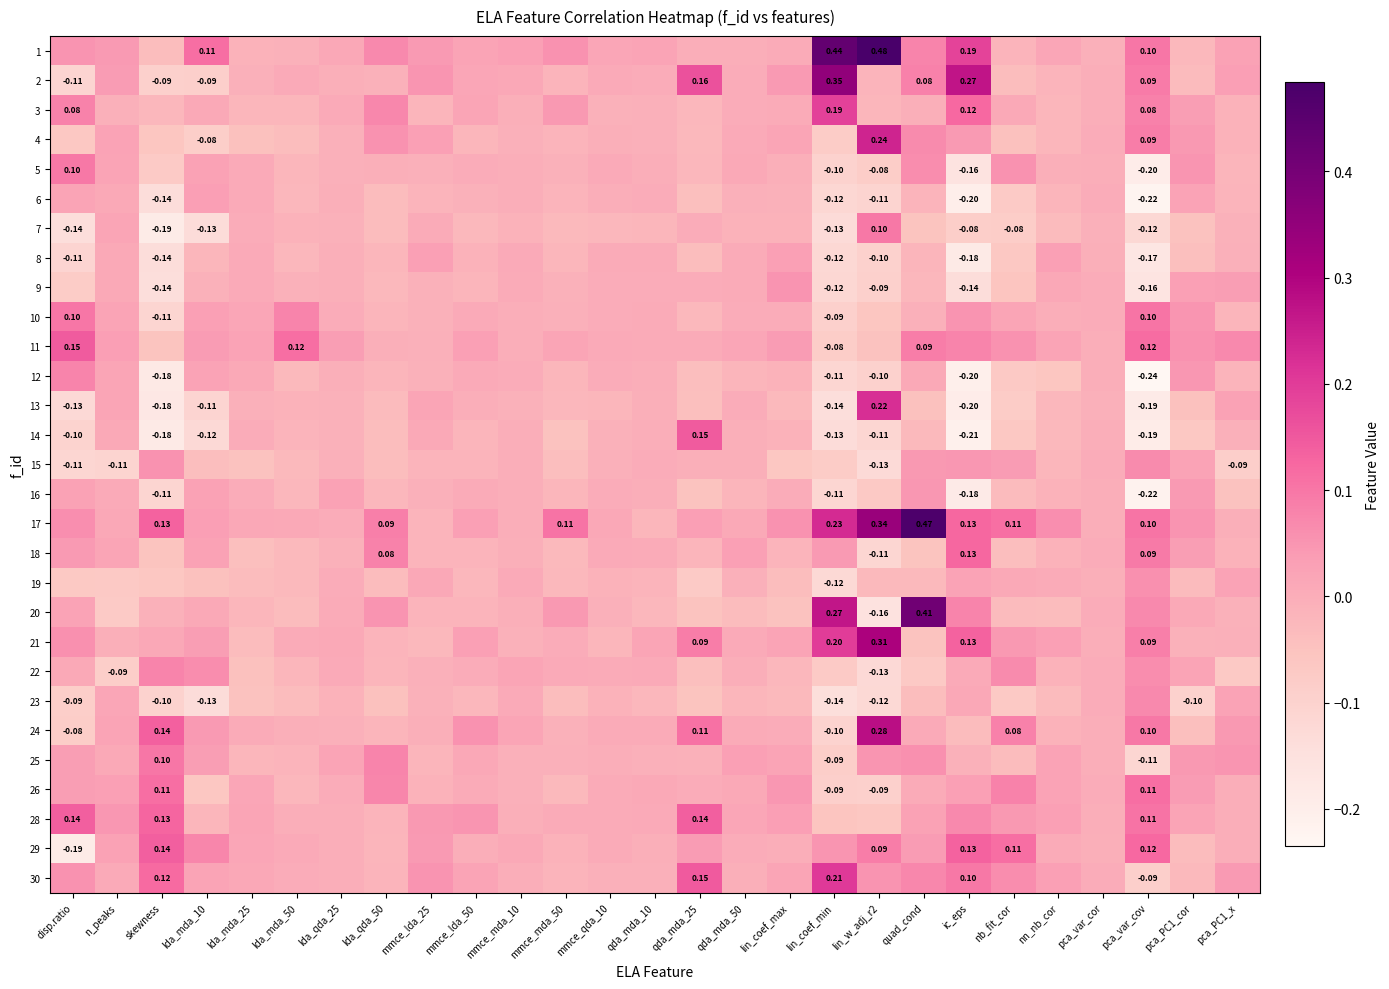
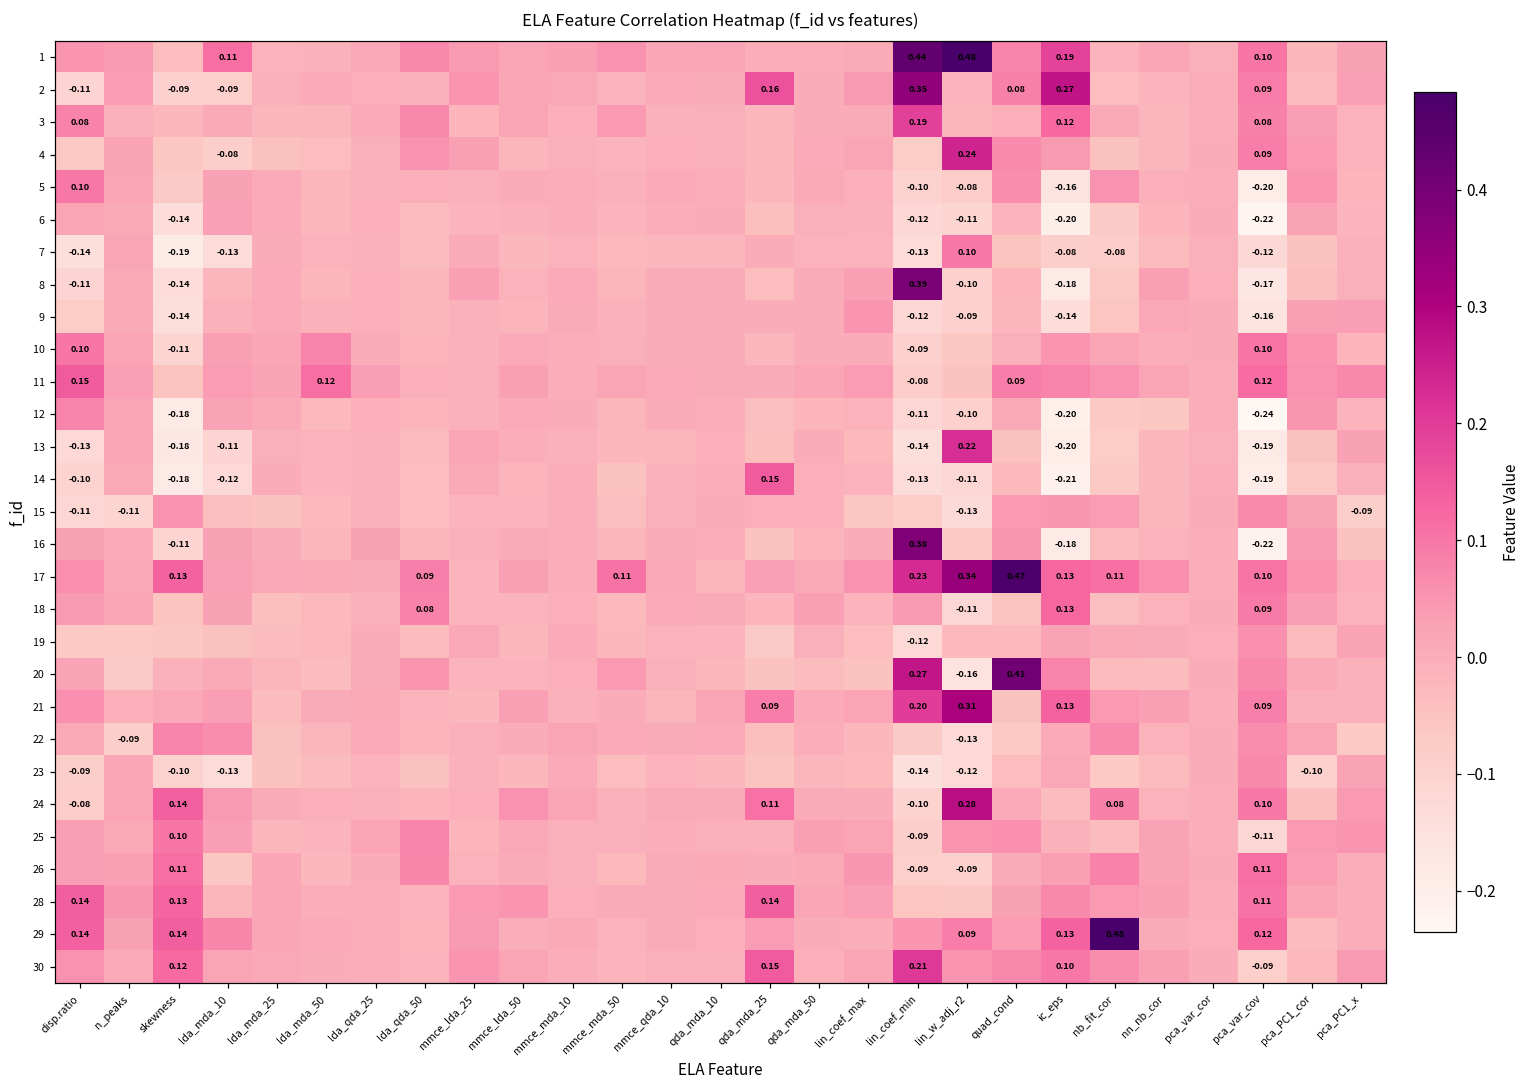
8, lin_coef_min: -0.12 -> 0.39
16, lin_coef_min: -0.11 -> 0.38
29, disp.ratio: -0.19 -> 0.14
29, nb_fit_cor: 0.11 -> 0.48
